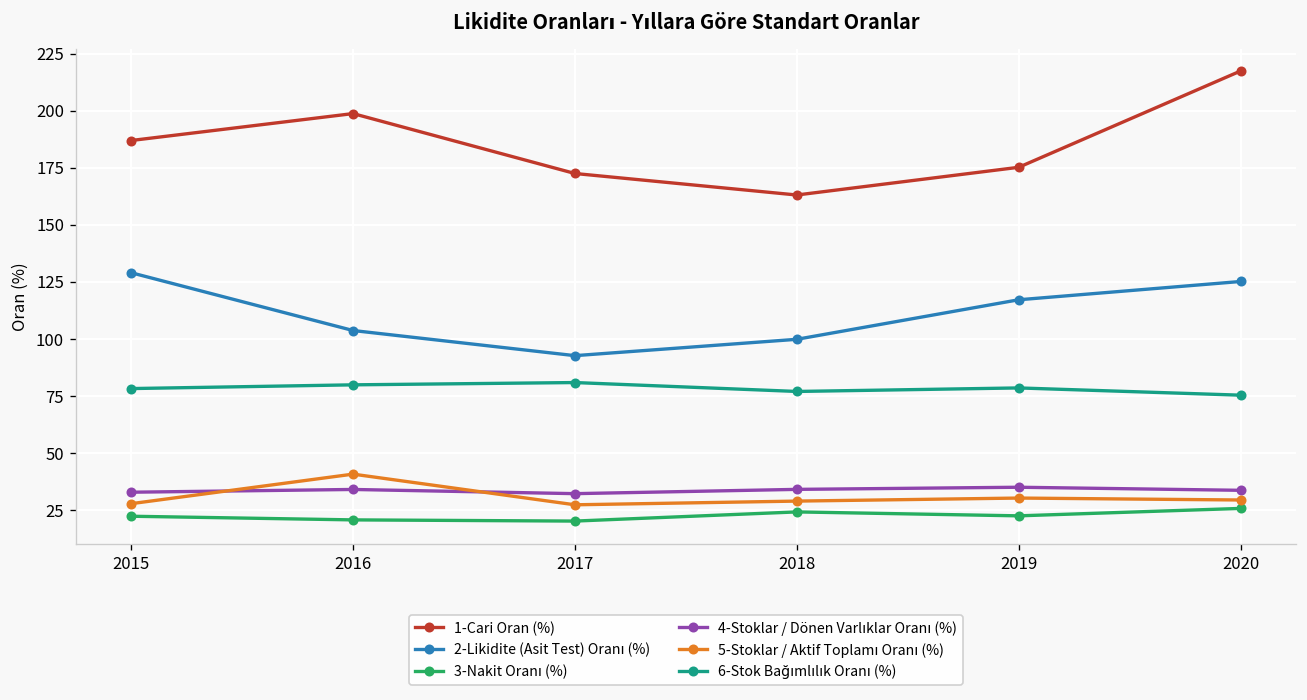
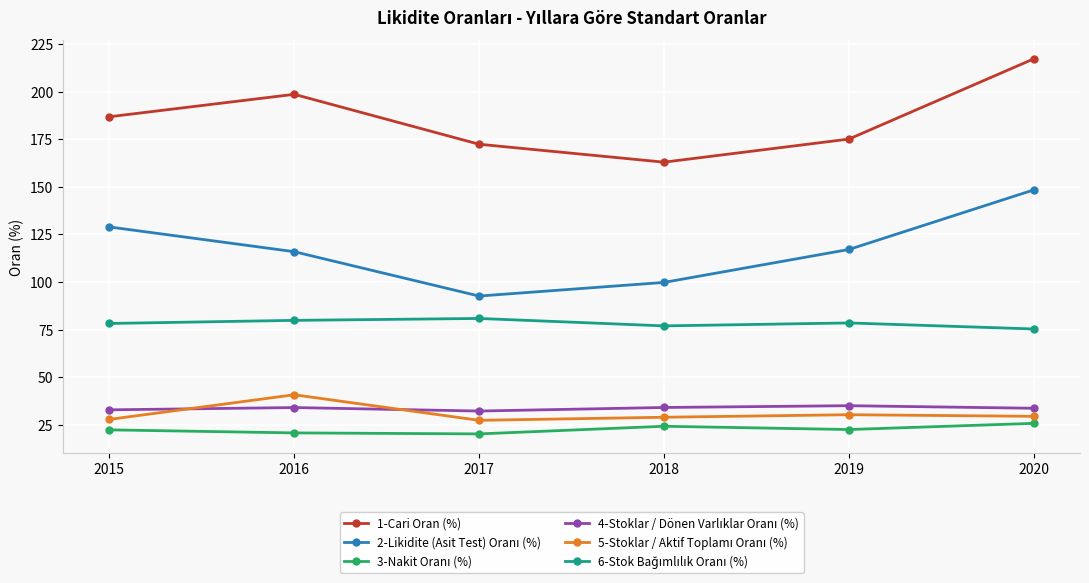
2-Likidite (Asit Test) Oranı (%), 2016: 104 -> 116
2-Likidite (Asit Test) Oranı (%), 2020: 125 -> 148
